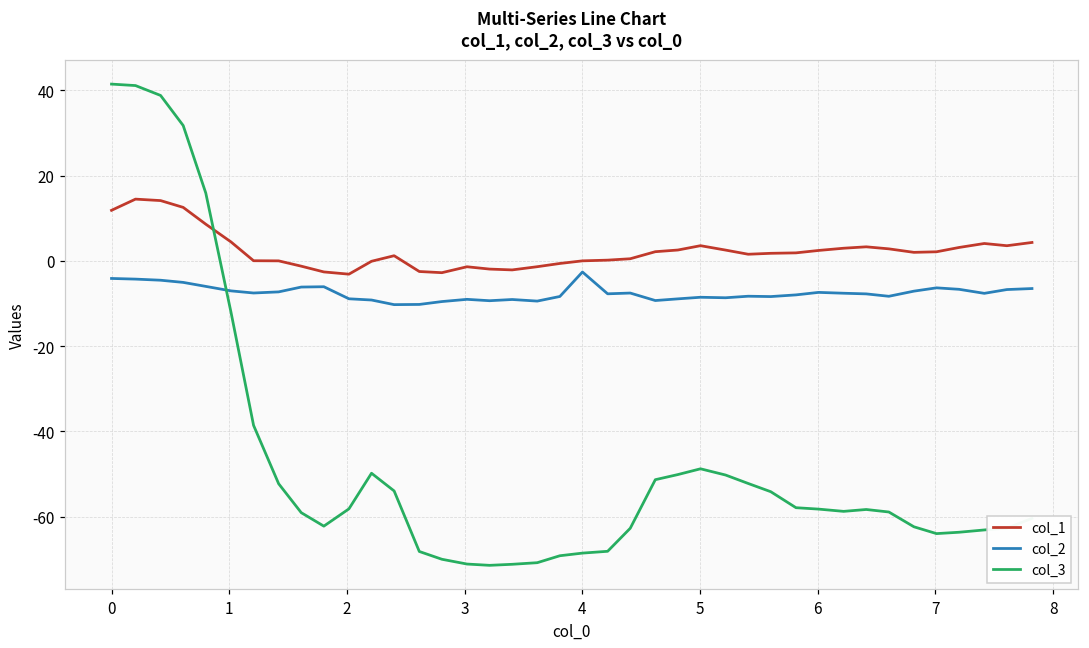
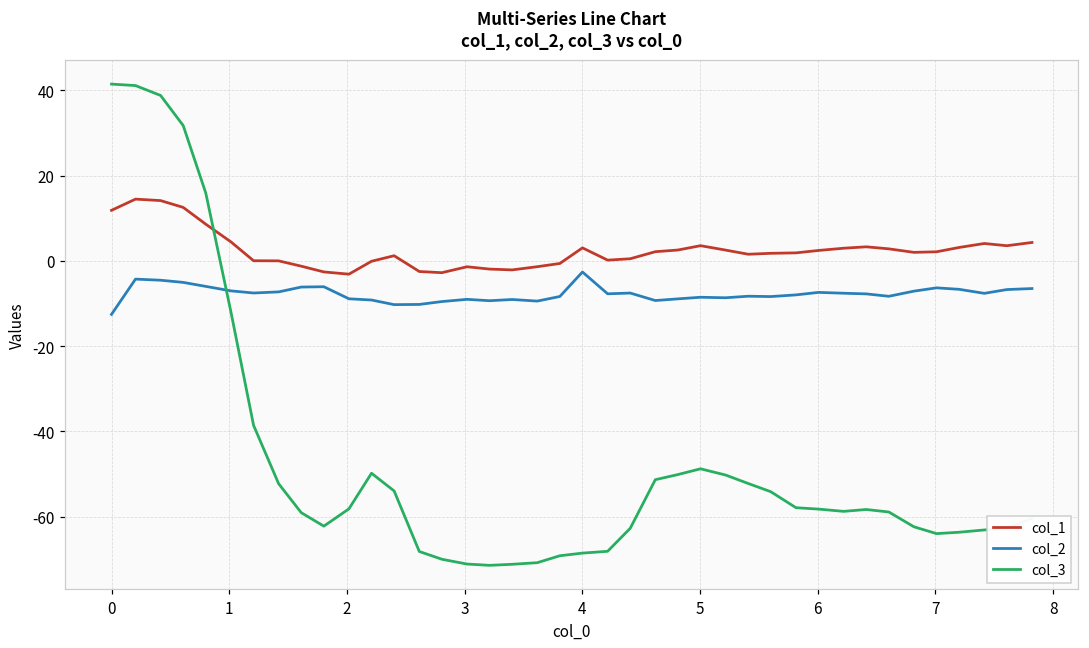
col_2, 0: -4 -> -13
col_1, 4: 0 -> 3
